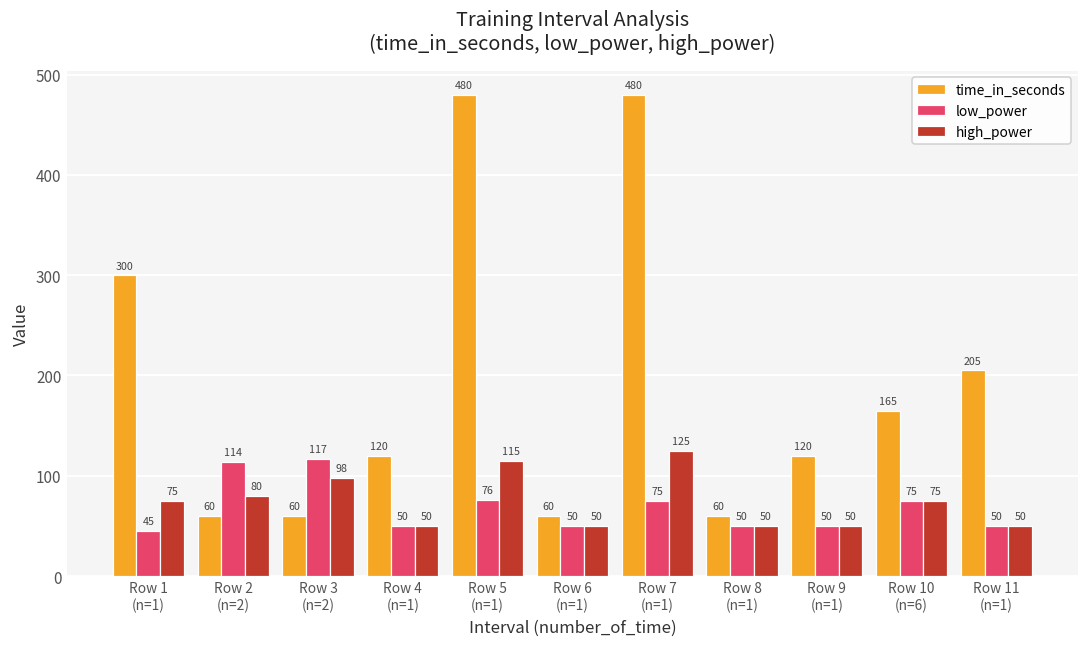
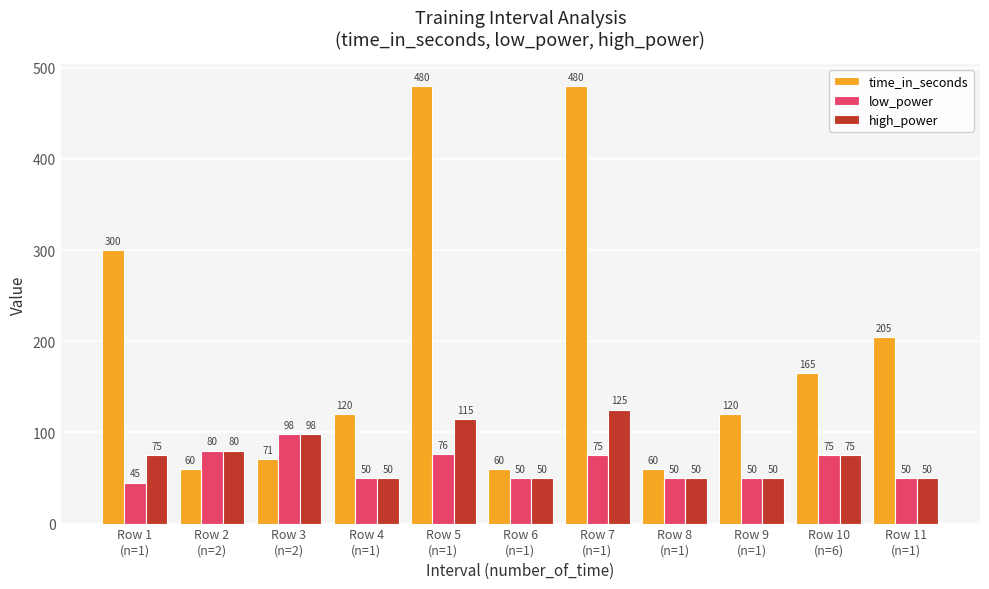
low_power, Row 2 (n=2): 114 -> 80
time_in_seconds, Row 3 (n=2): 60 -> 71
low_power, Row 3 (n=2): 117 -> 98
